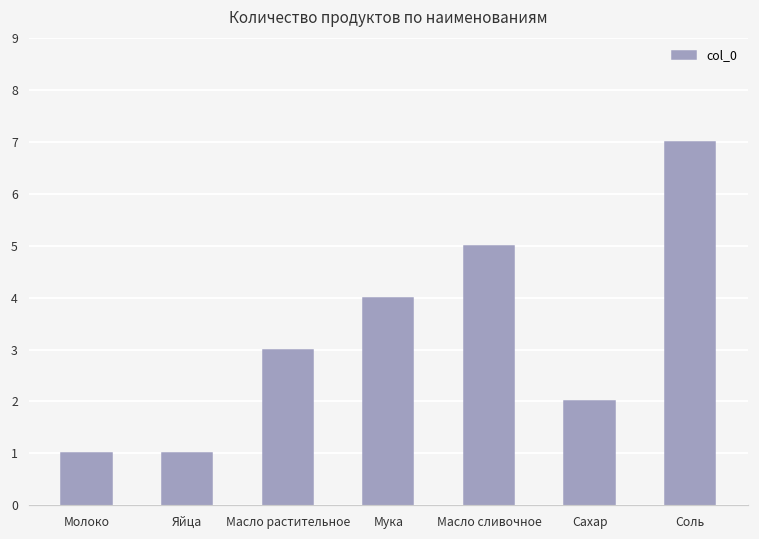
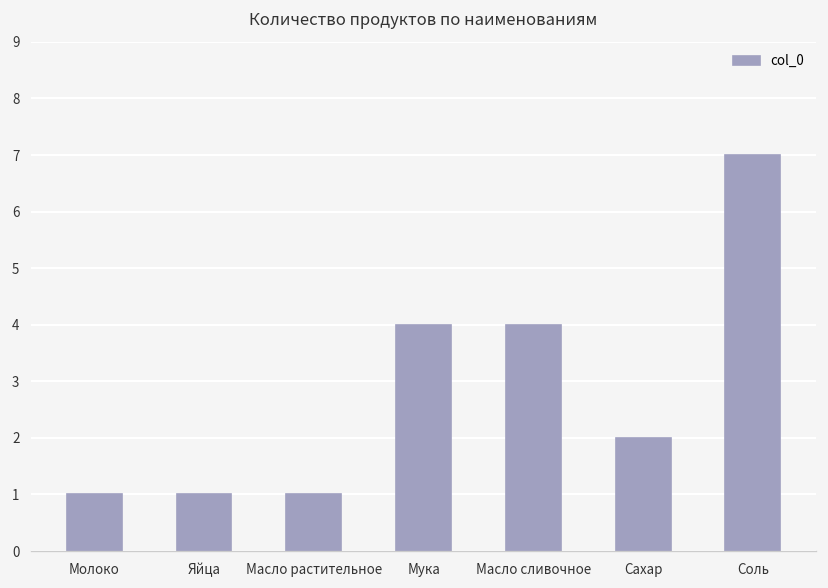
Масло растительное: 3 -> 1
Масло сливочное: 5 -> 4
